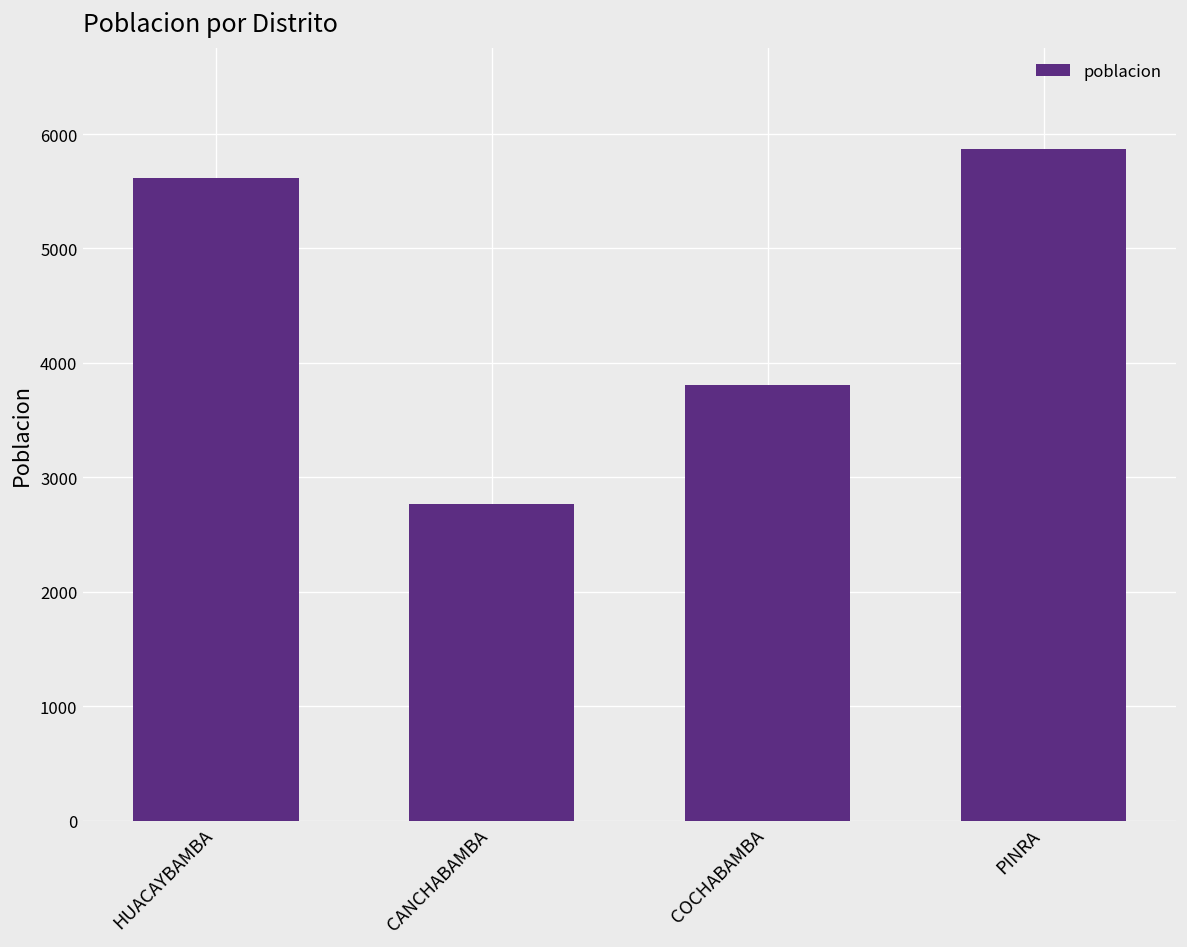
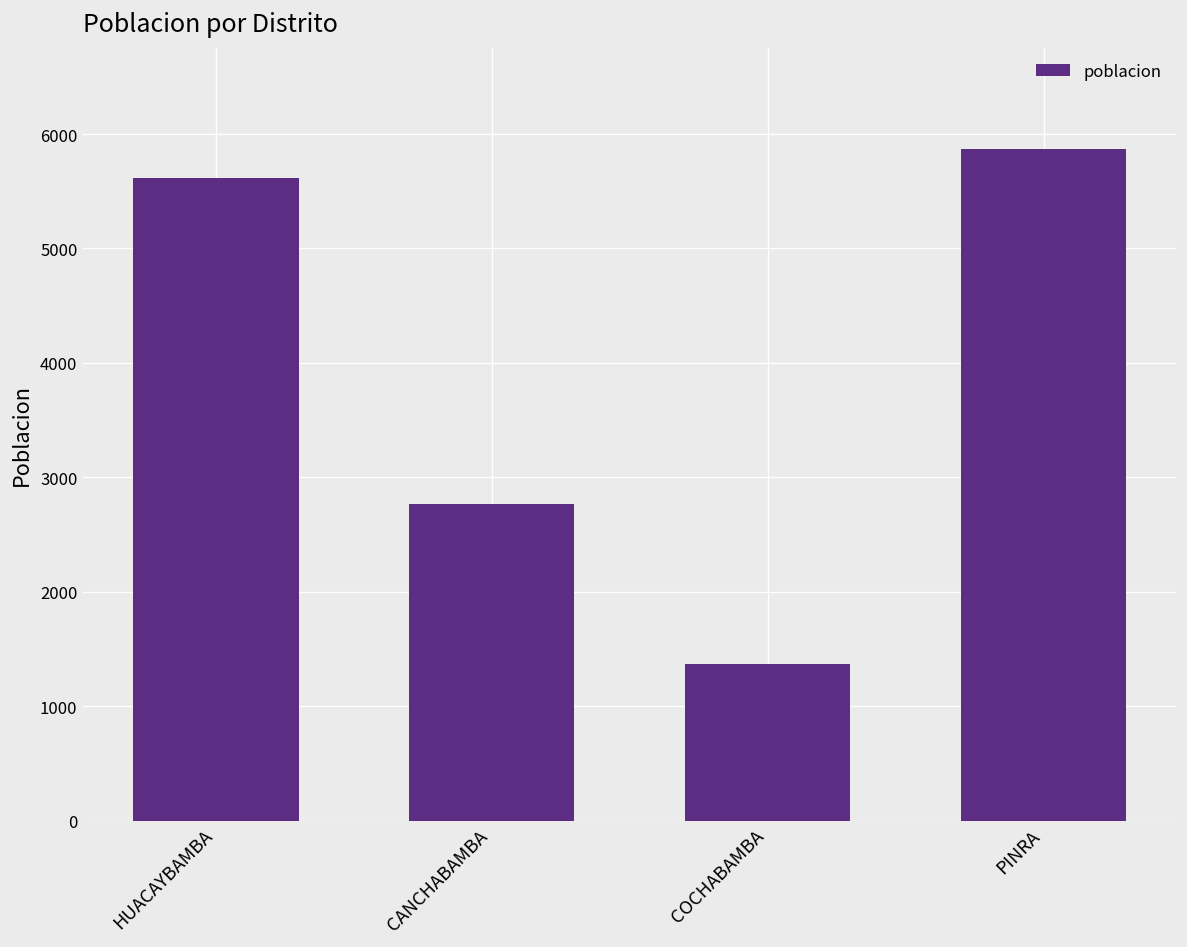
COCHABAMBA: 3800 -> 1400
